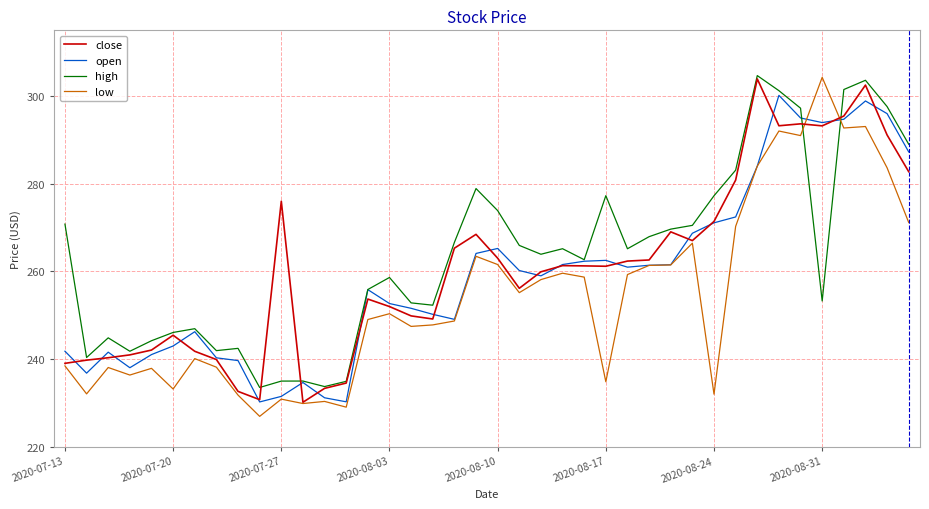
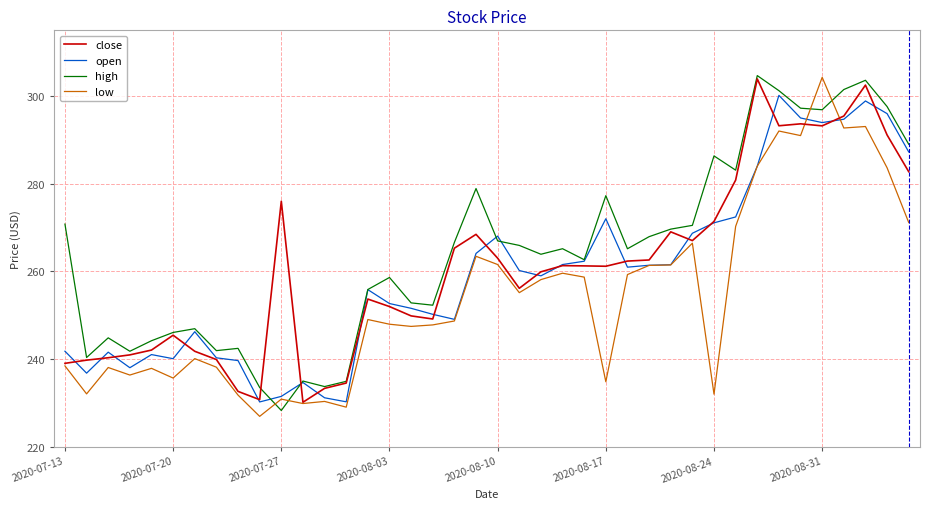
open, 2020-07-20: 243 -> 240
low, 2020-07-20: 233 -> 236
high, 2020-07-27: 235 -> 228
low, 2020-08-03: 250 -> 248
open, 2020-08-10: 265 -> 268
high, 2020-08-10: 274 -> 267
open, 2020-08-17: 263 -> 272
high, 2020-08-24: 277 -> 286
high, 2020-08-31: 253 -> 297
